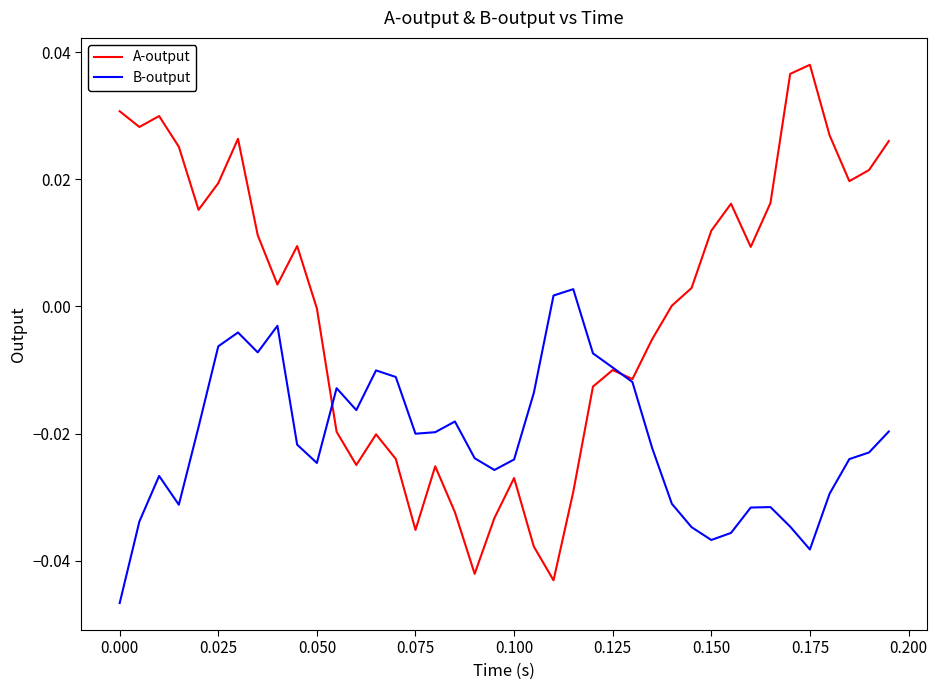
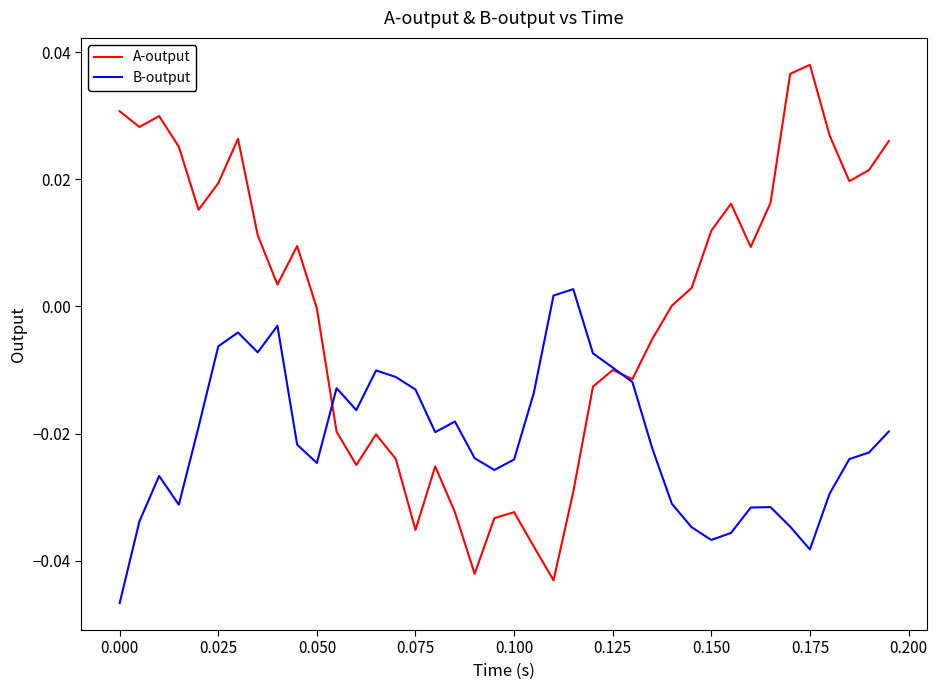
B-output, 0.075: -0.020 -> -0.013
A-output, 0.100: -0.027 -> -0.032
